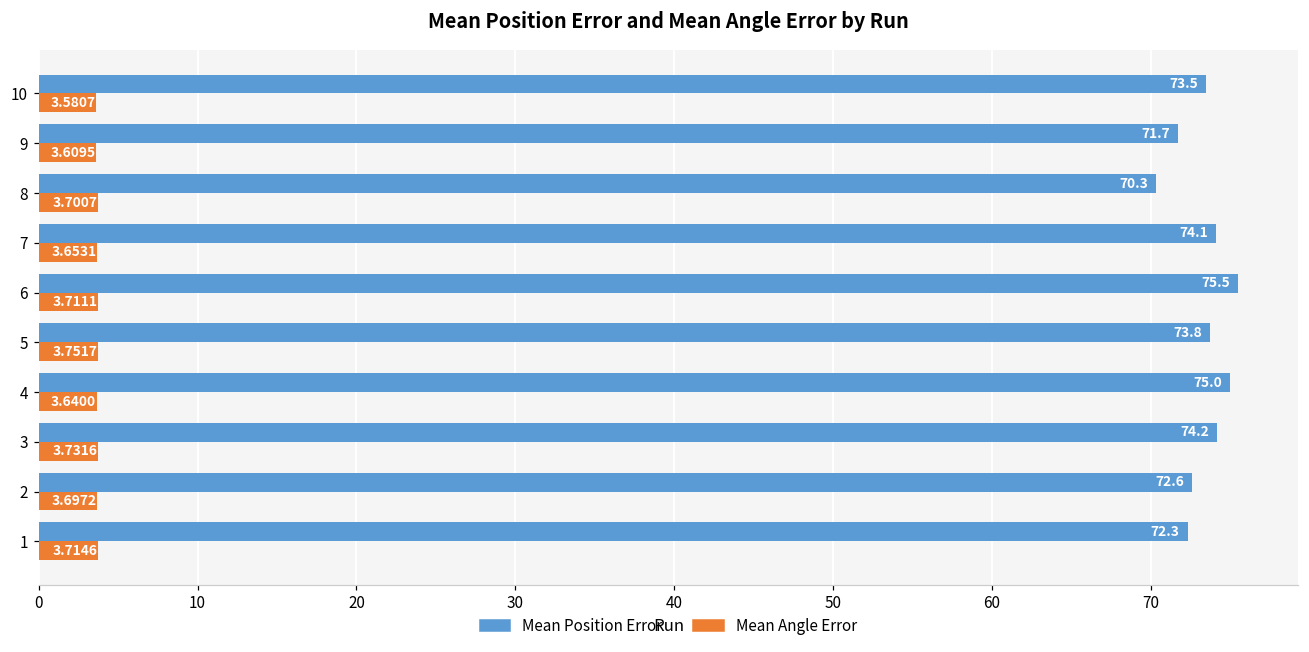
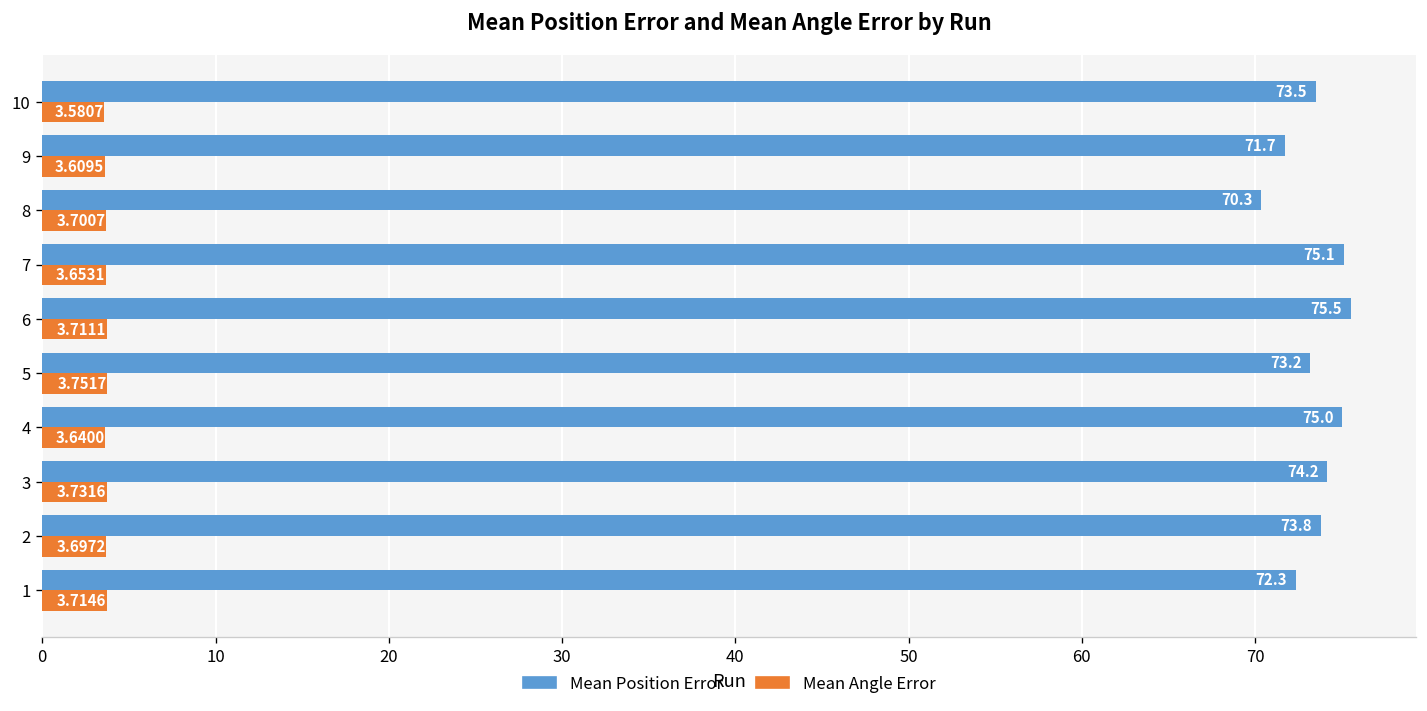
Mean Position Error, 7: 74.1 -> 75.1
Mean Position Error, 5: 73.8 -> 73.2
Mean Position Error, 2: 72.6 -> 73.8
